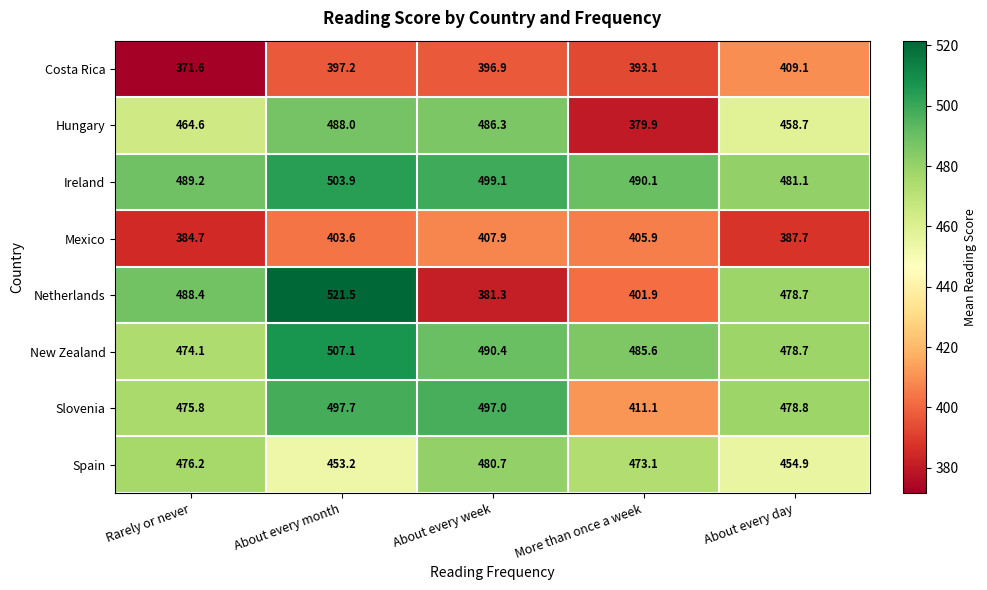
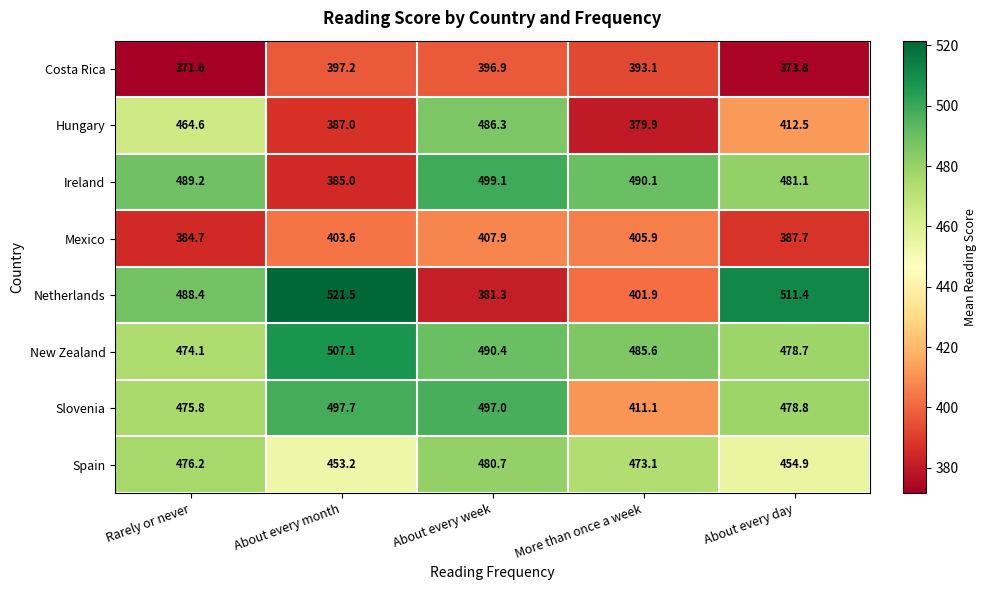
Costa Rica, About every day: 409.1 -> 373.8
Hungary, About every month: 488.0 -> 387.0
Hungary, About every day: 458.7 -> 412.5
Ireland, About every month: 503.9 -> 385.0
Netherlands, About every day: 478.7 -> 511.4
